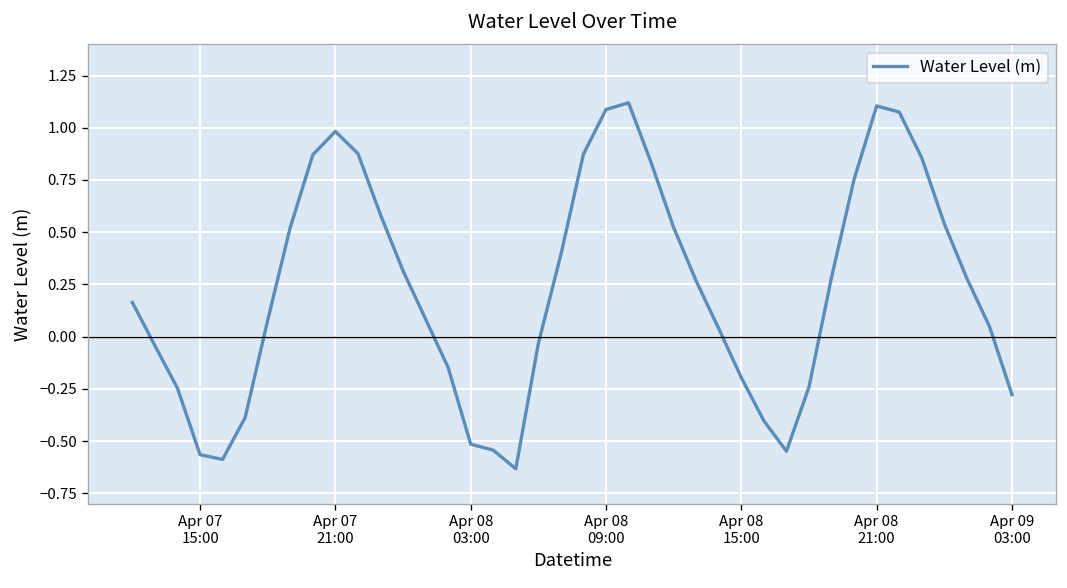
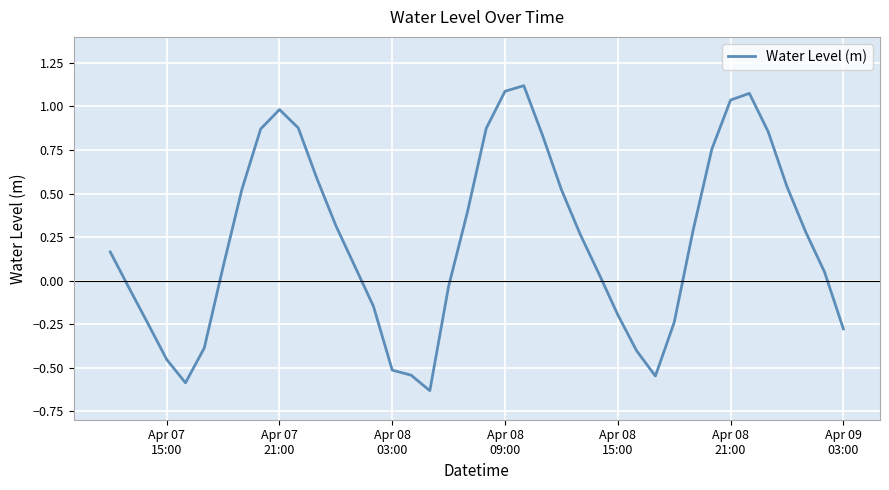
Apr 07 15:00: -0.57 -> -0.45
Apr 08 21:00: 1.10 -> 1.04
